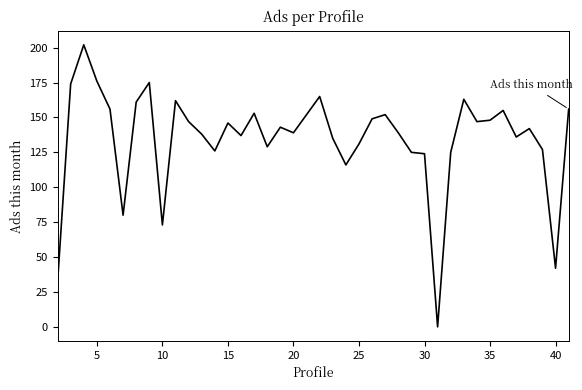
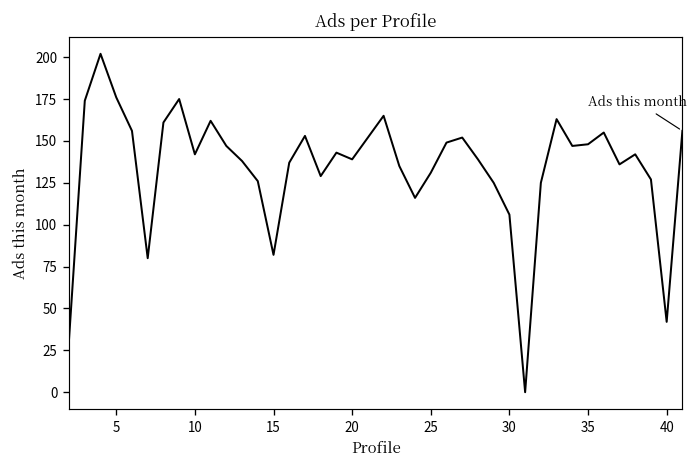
10: 73 -> 142
15: 146 -> 82
30: 124 -> 106
